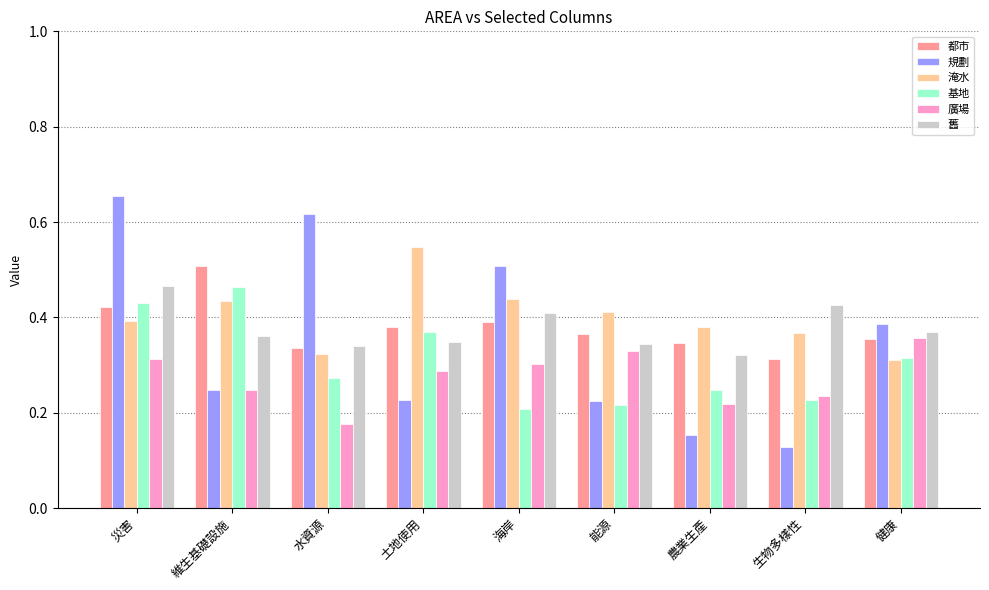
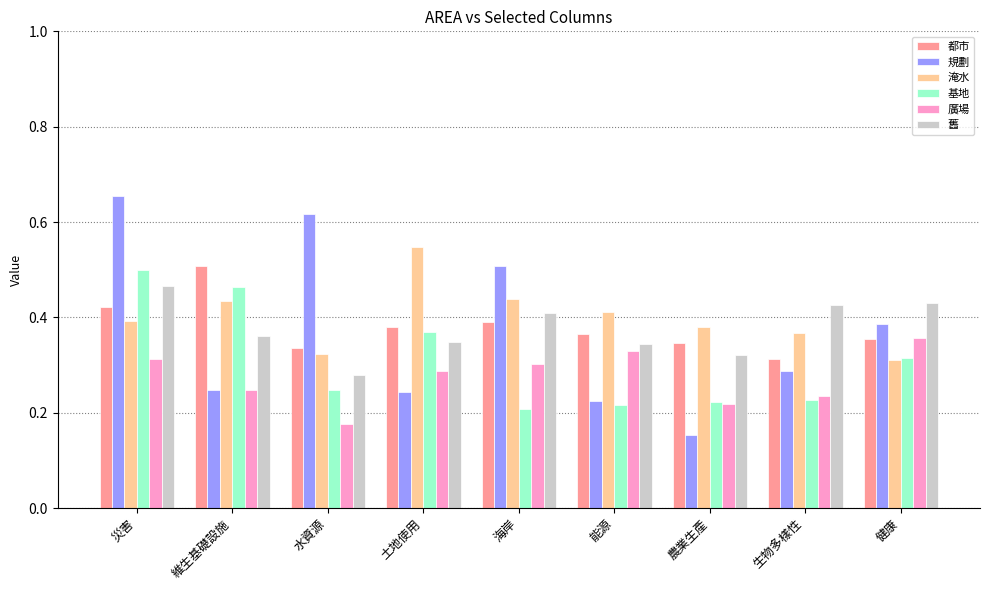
基地, 災害: 0.43 -> 0.50
基地, 水資源: 0.27 -> 0.25
舊, 水資源: 0.34 -> 0.28
規劃, 土地使用: 0.23 -> 0.24
基地, 農業生產: 0.25 -> 0.22
規劃, 生物多樣性: 0.13 -> 0.29
舊, 健康: 0.37 -> 0.43
